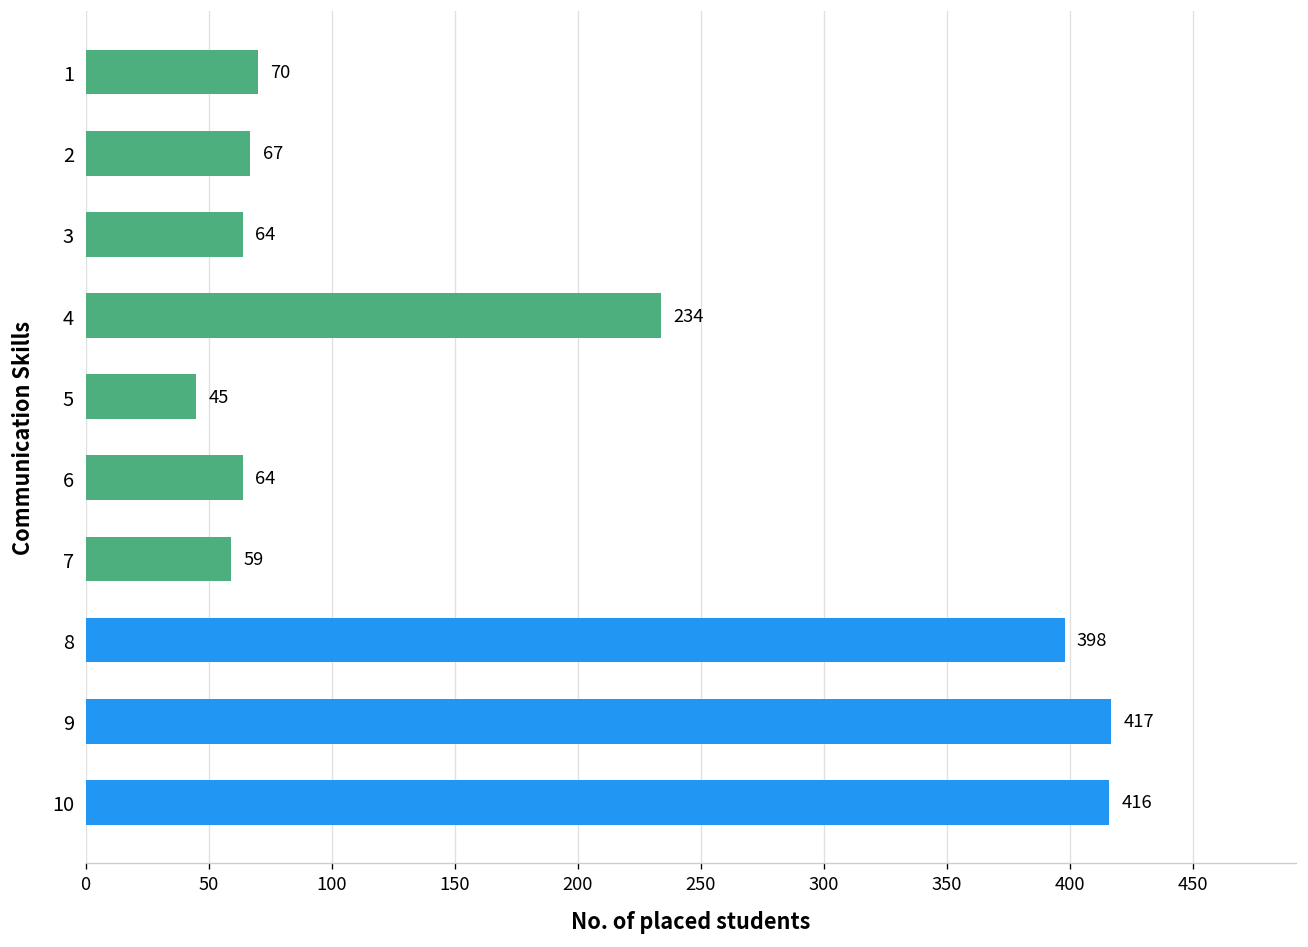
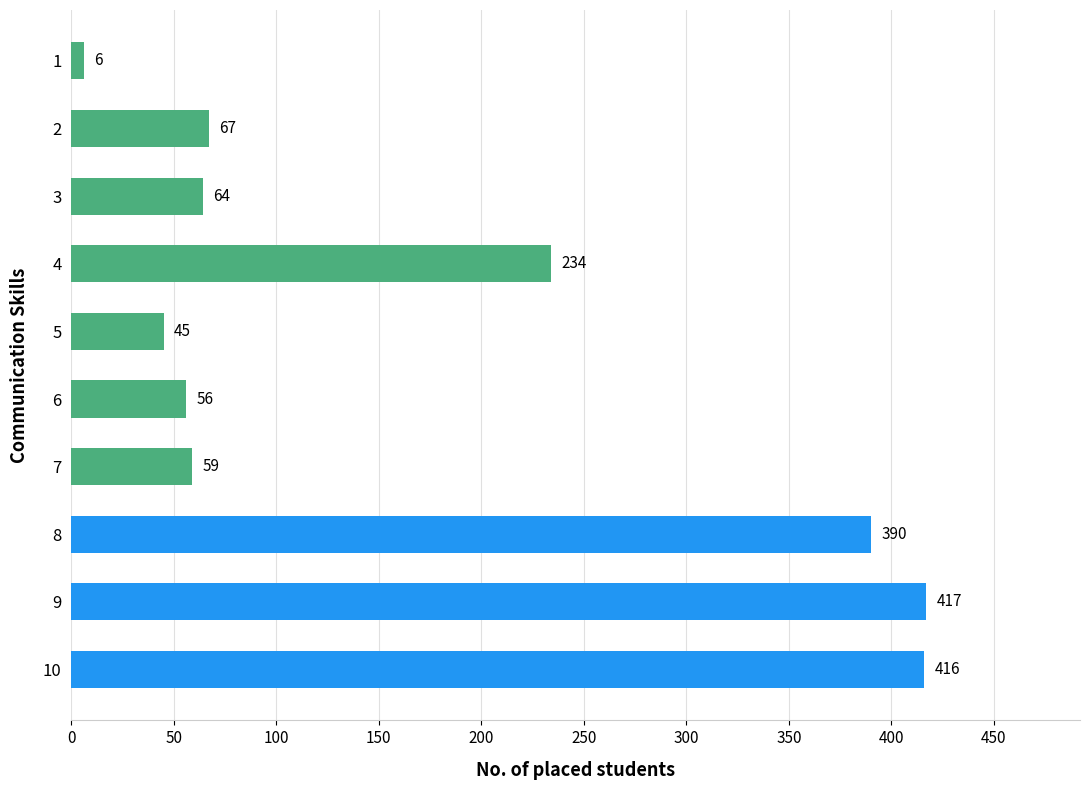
1: 70 -> 6
6: 64 -> 56
8: 398 -> 390
